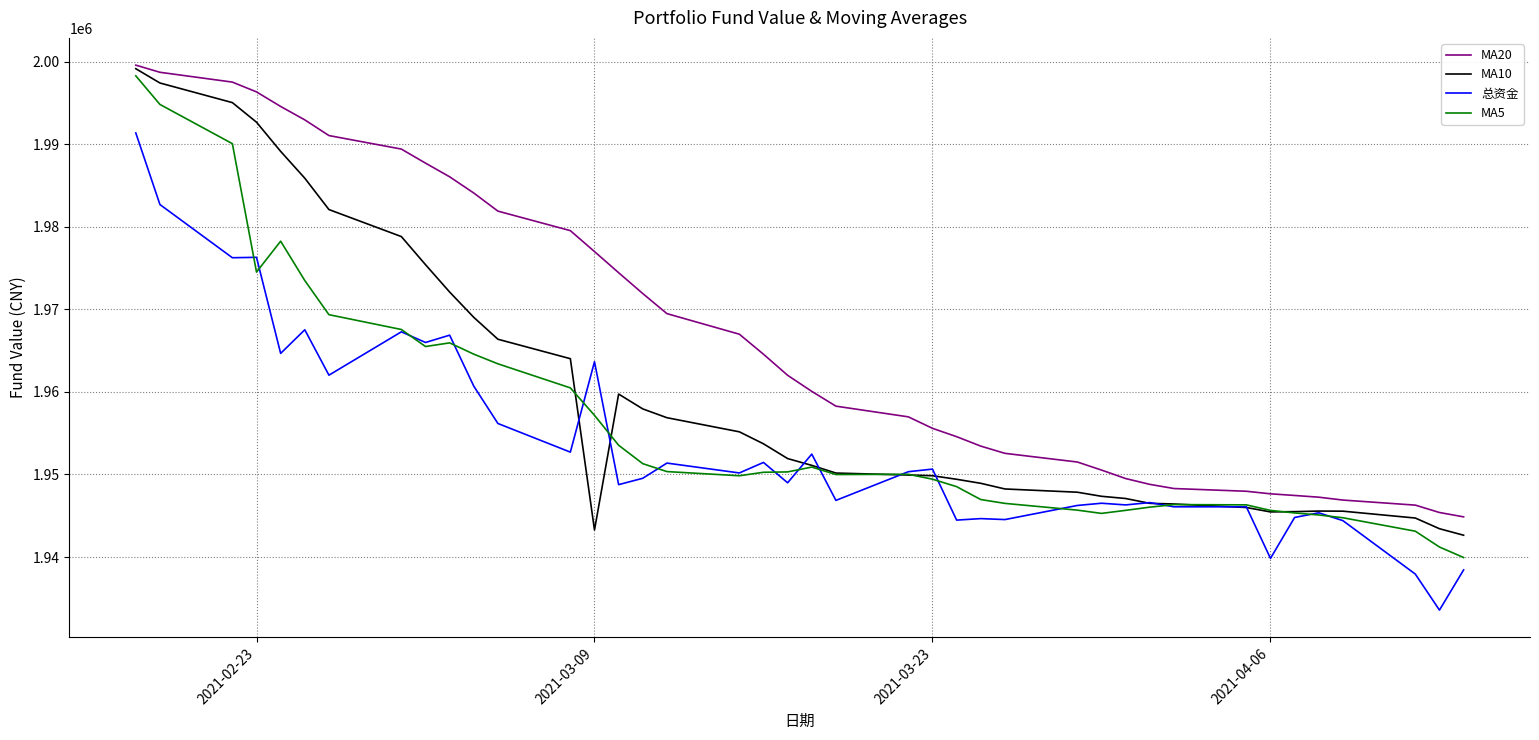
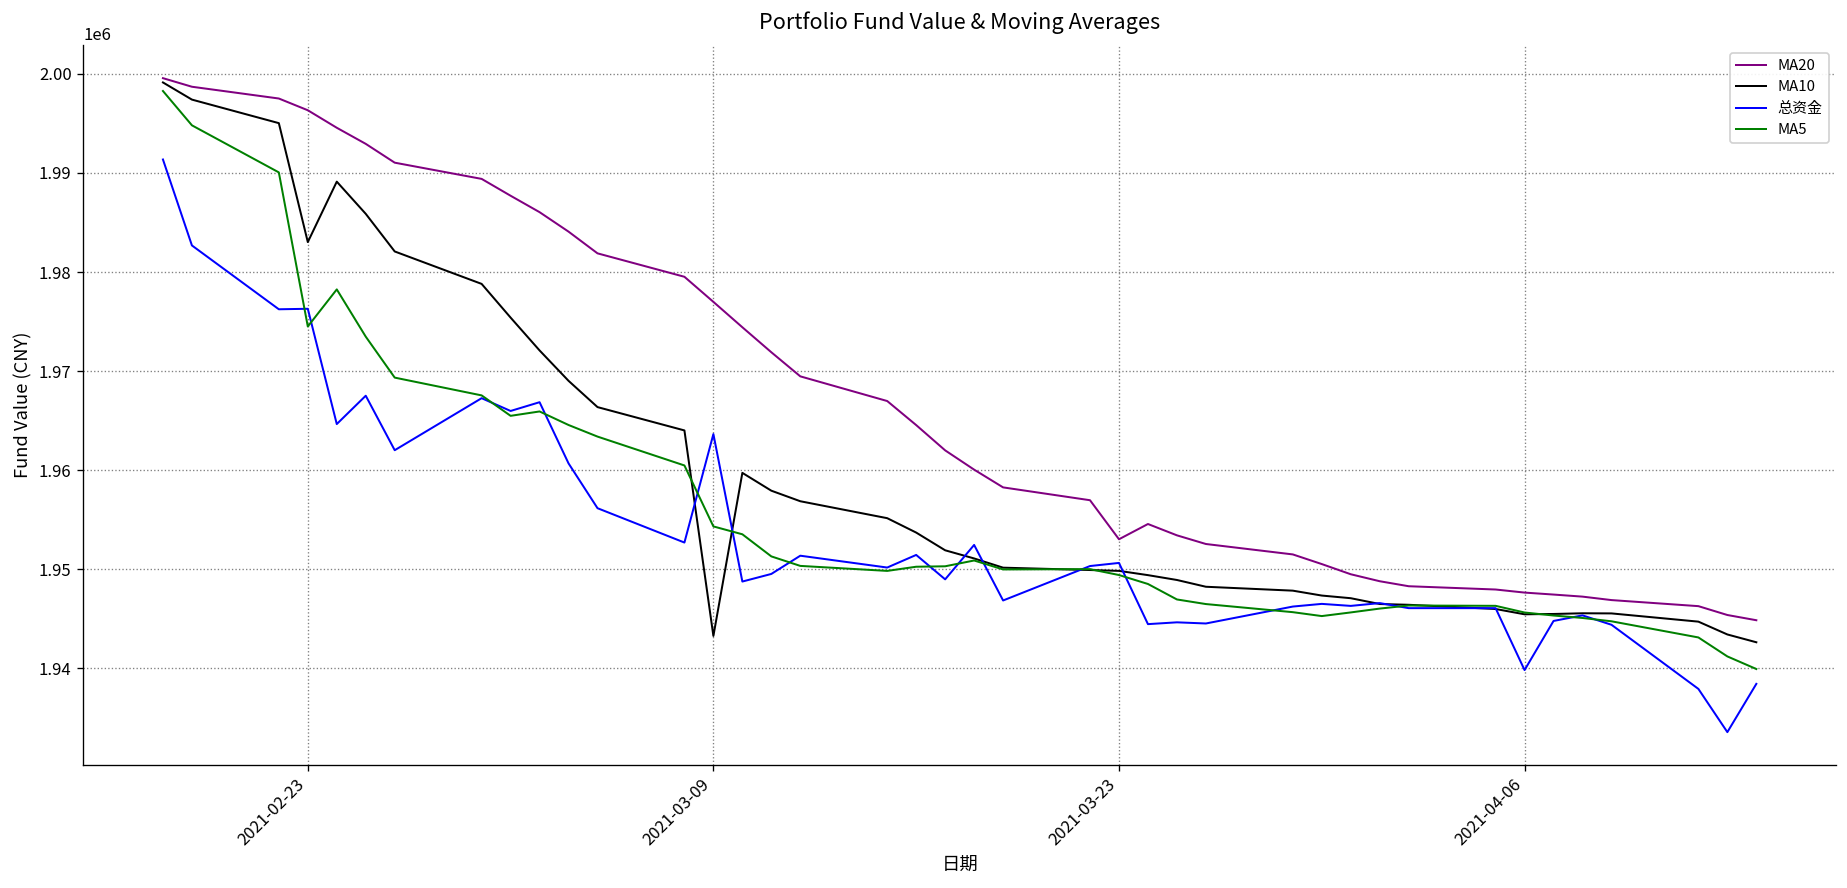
MA10, 2021-02-23: 1993000 -> 1983000
MA5, 2021-03-09: 1957000 -> 1954000
MA20, 2021-03-23: 1956000 -> 1953000
